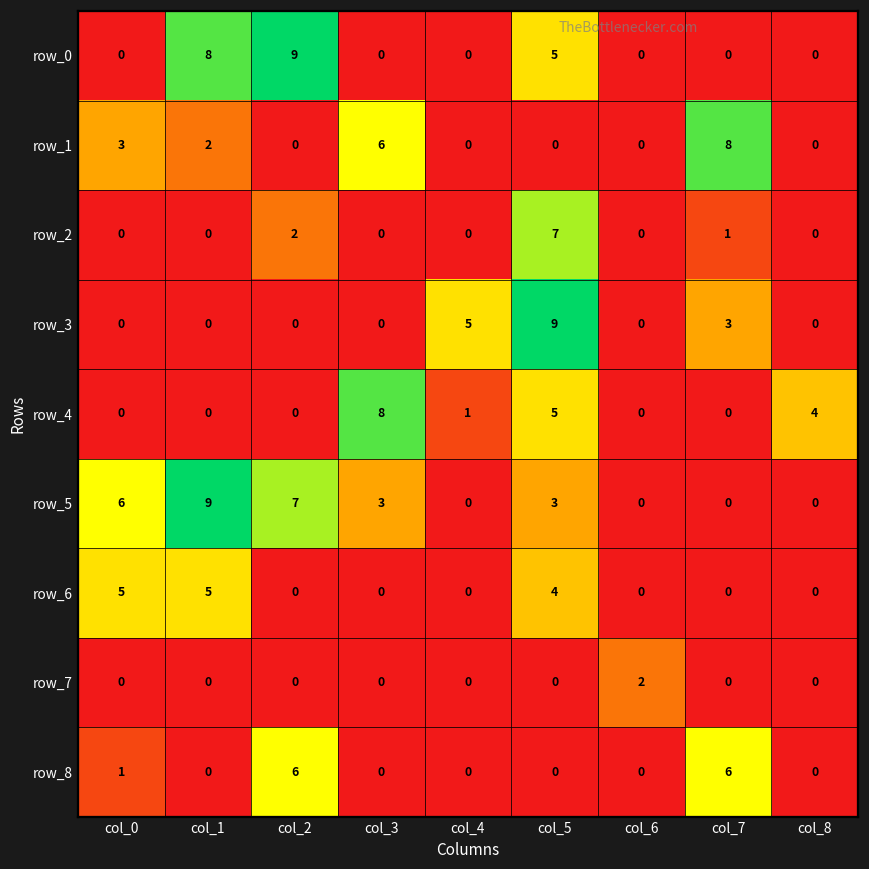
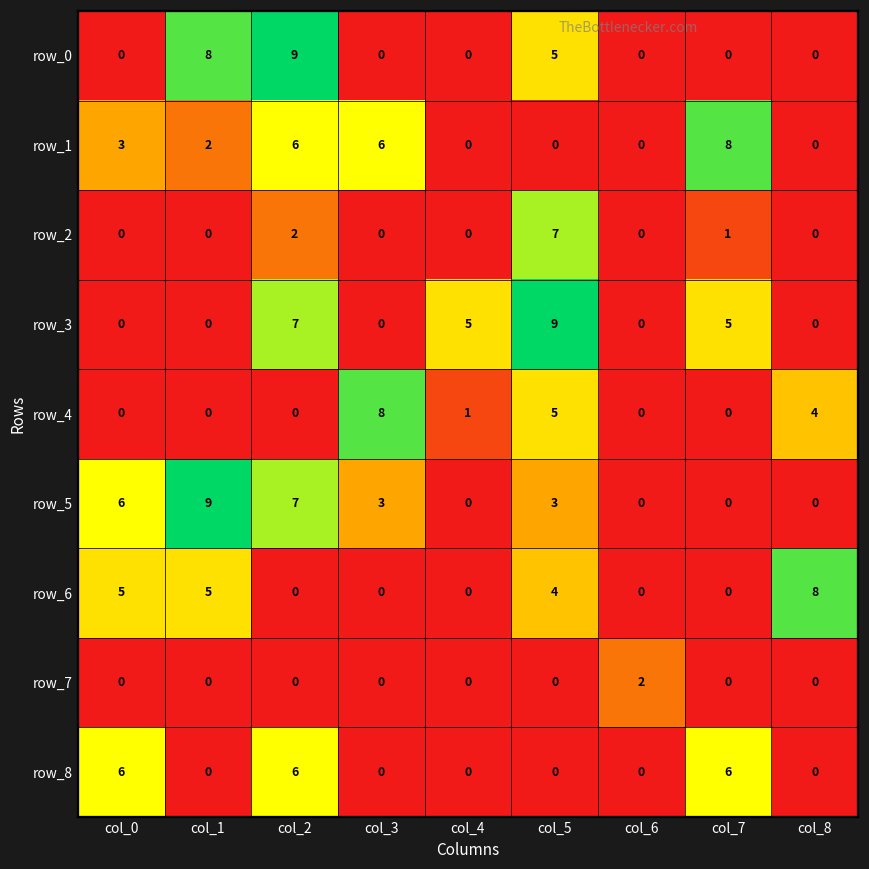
row_1, col_2: 0 -> 6
row_3, col_2: 0 -> 7
row_3, col_7: 3 -> 5
row_6, col_8: 0 -> 8
row_8, col_0: 1 -> 6
